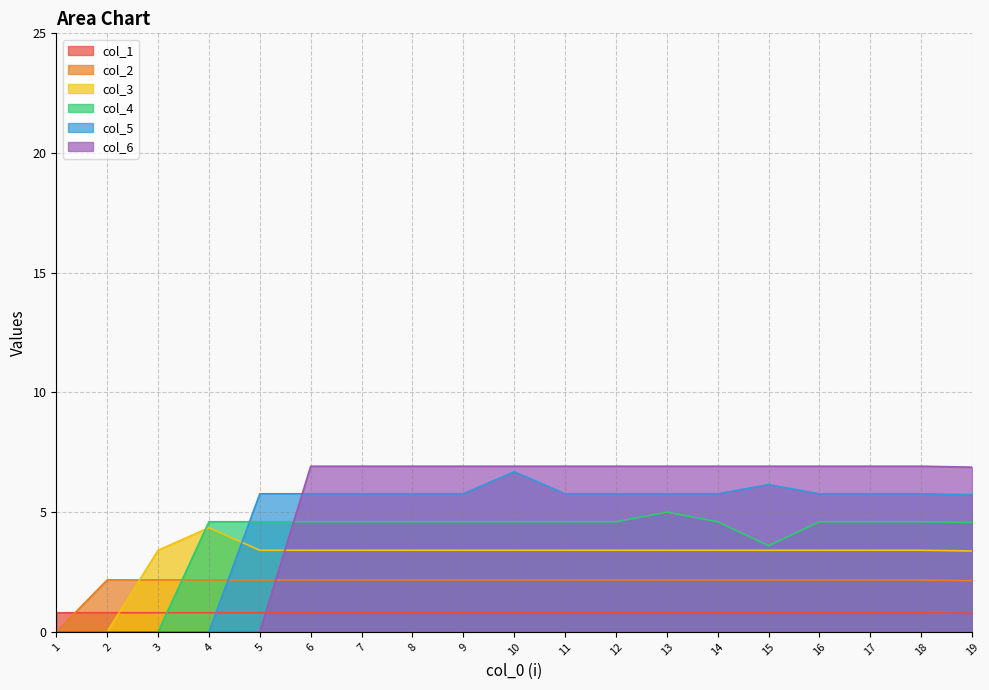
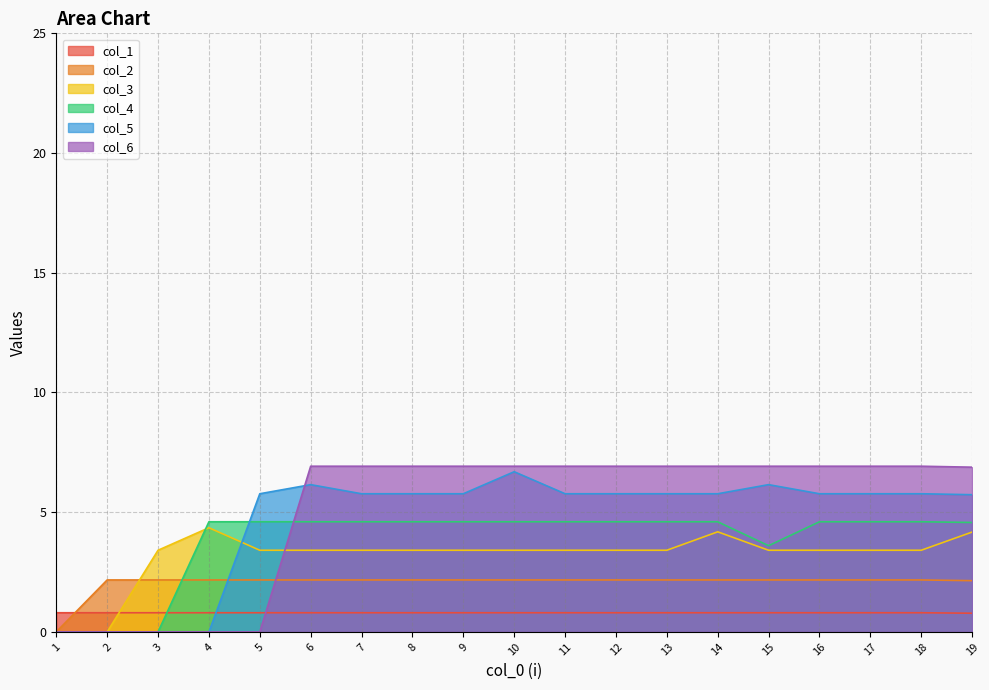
col_5, 6: 5.8 -> 6.2
col_4, 13: 5.0 -> 4.6
col_3, 14: 3.4 -> 4.2
col_3, 19: 3.4 -> 4.2
